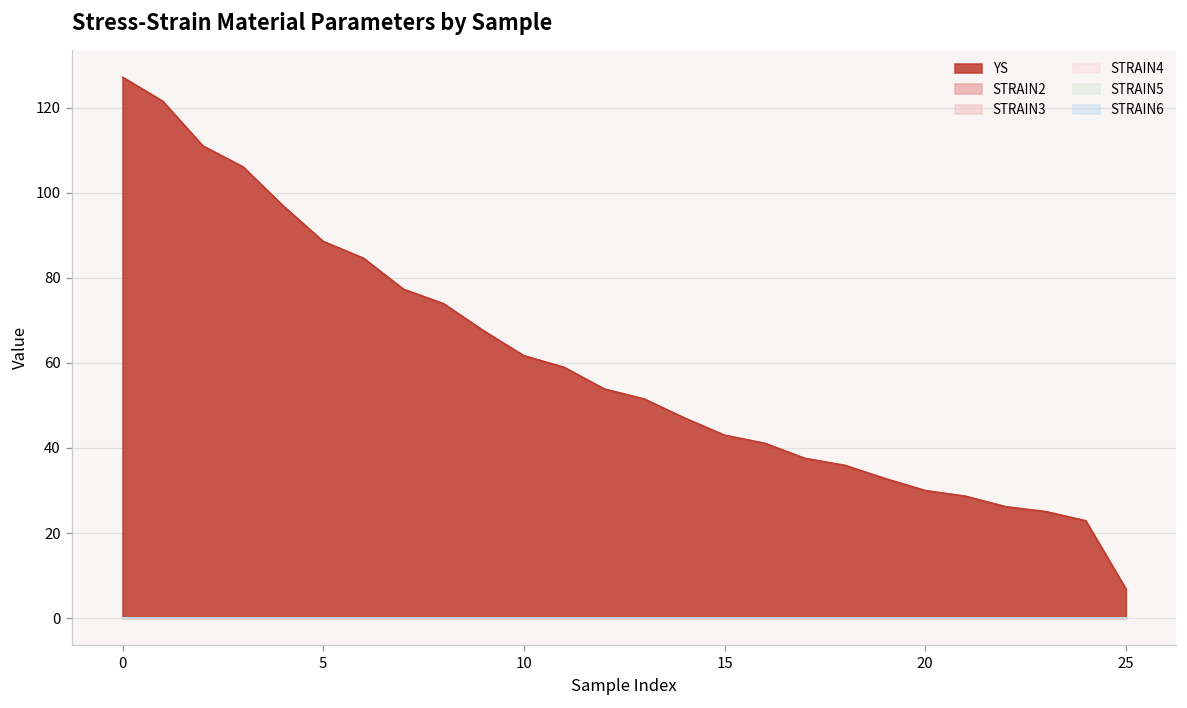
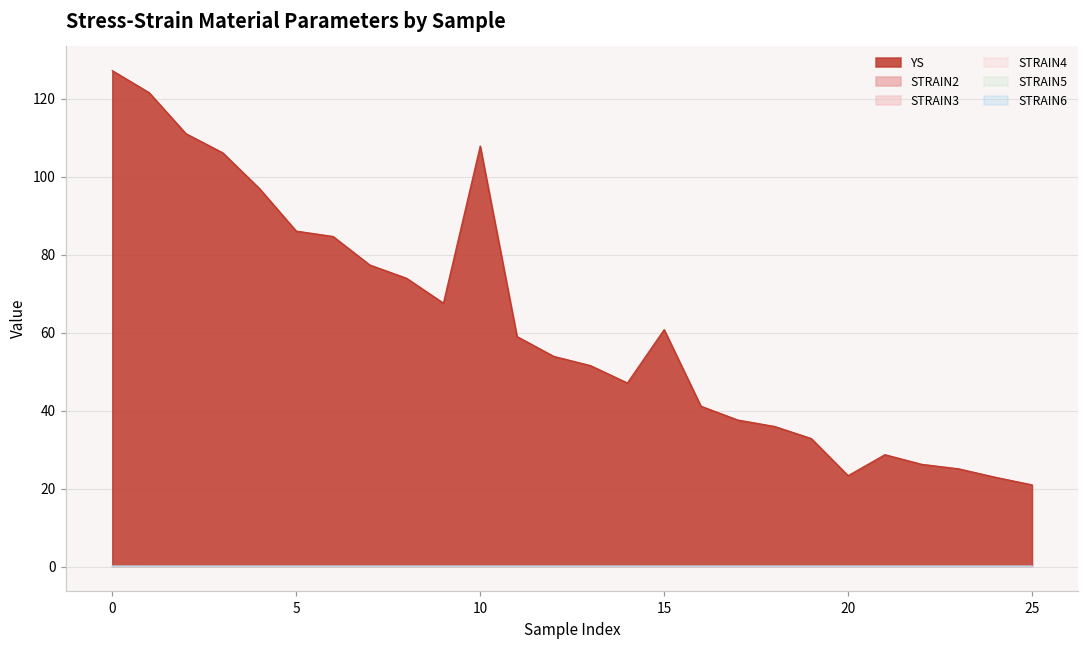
YS, 5: 89 -> 86
YS, 10: 62 -> 108
YS, 15: 43 -> 61
YS, 20: 30 -> 23
YS, 25: 7 -> 21
